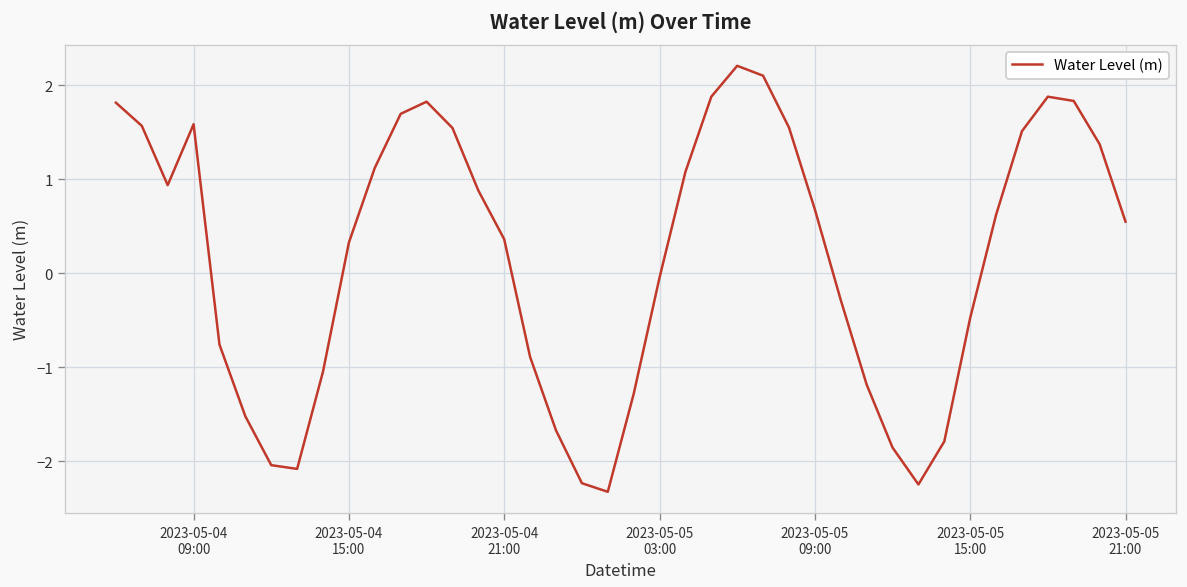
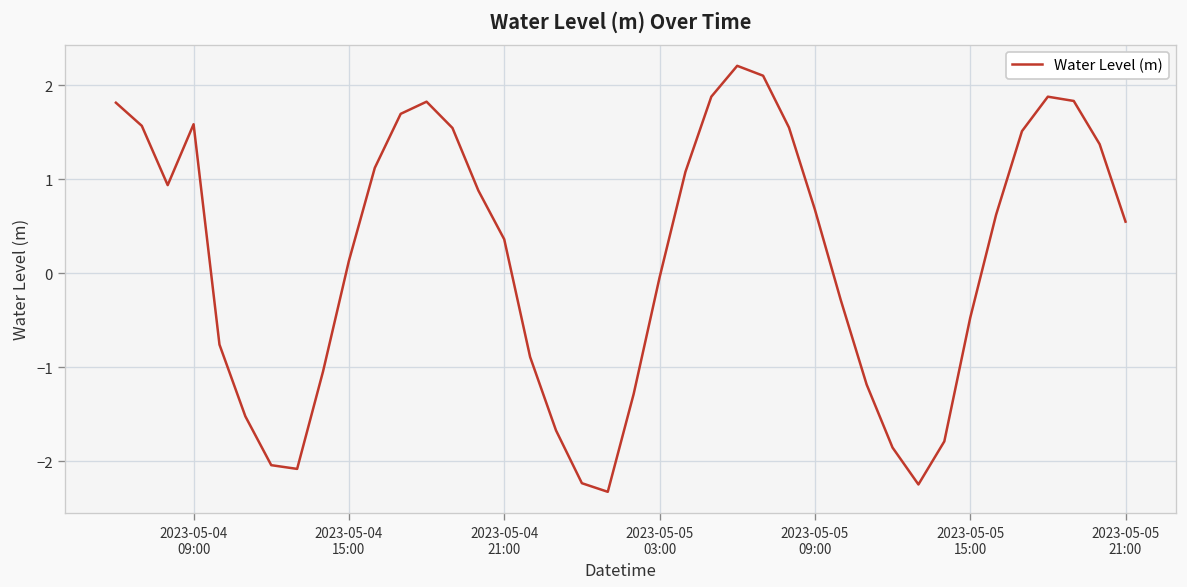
2023-05-04 15:00: 0.3 -> 0.1
